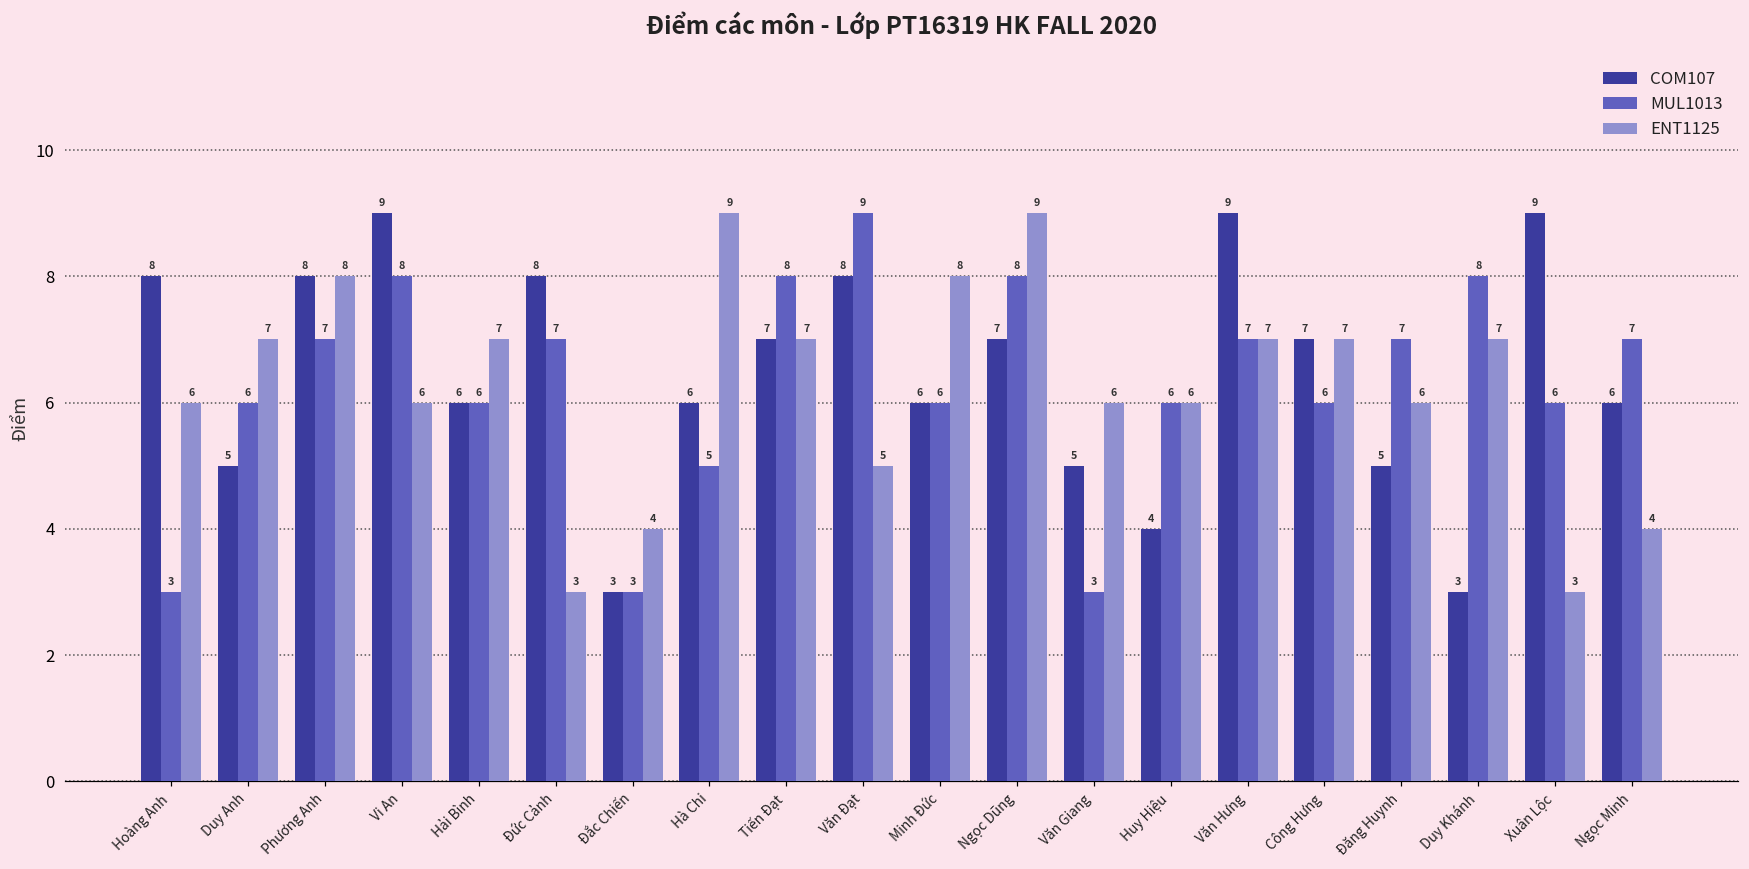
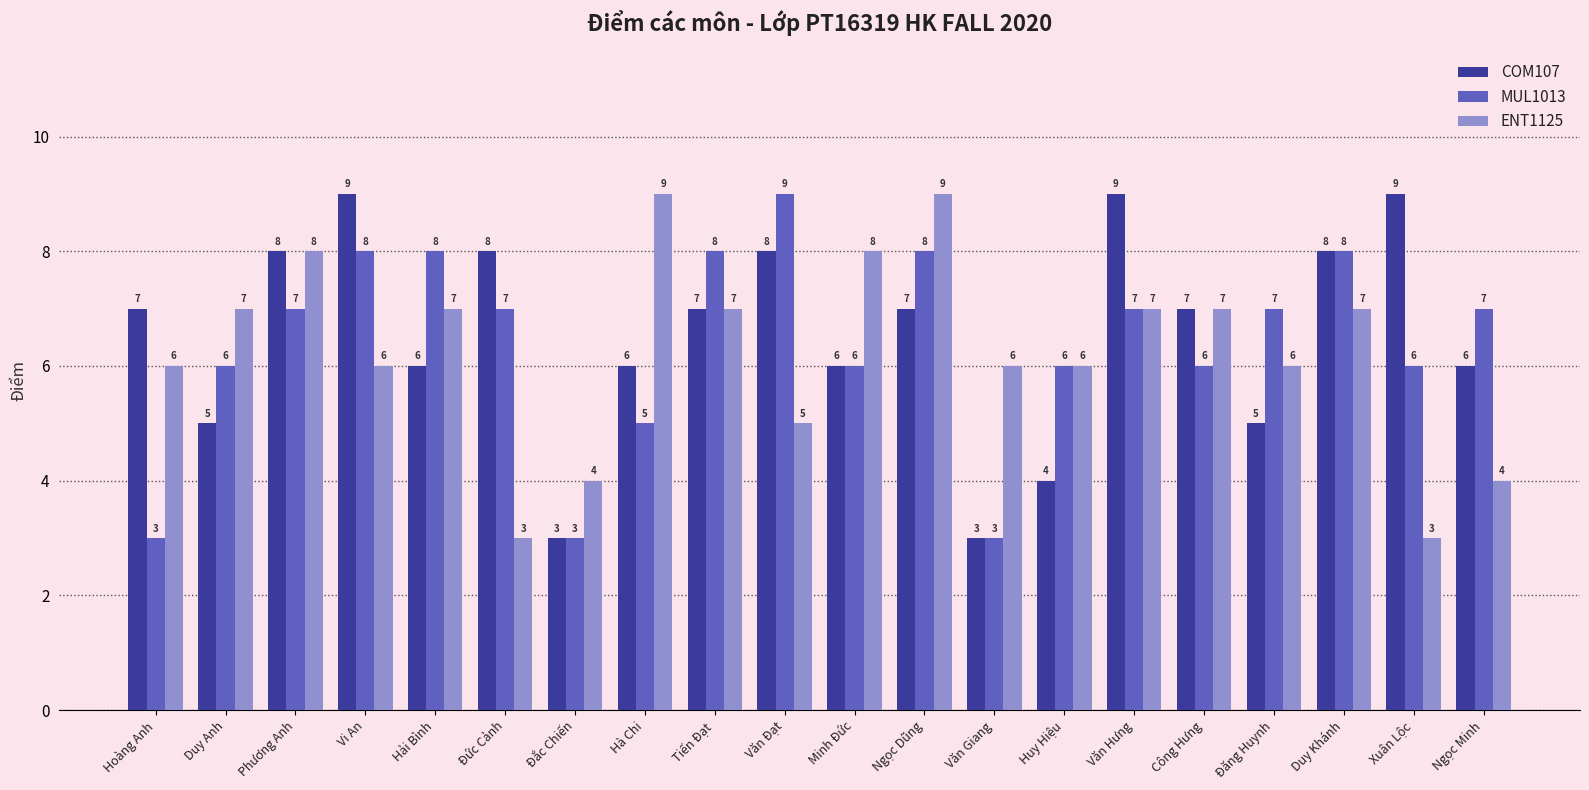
COM107, Hoàng Anh: 8 -> 7
MUL1013, Hải Bình: 6 -> 8
COM107, Văn Giang: 5 -> 3
COM107, Duy Khánh: 3 -> 8
